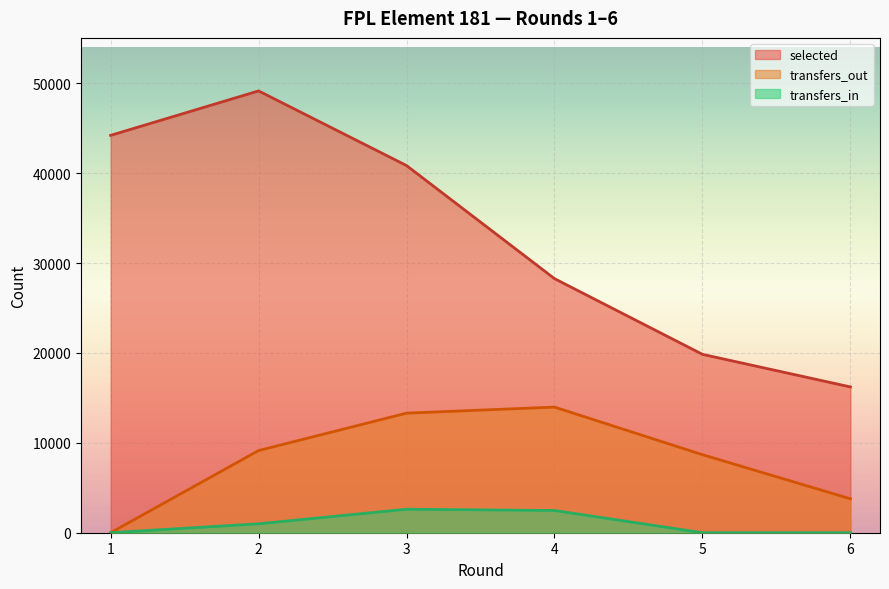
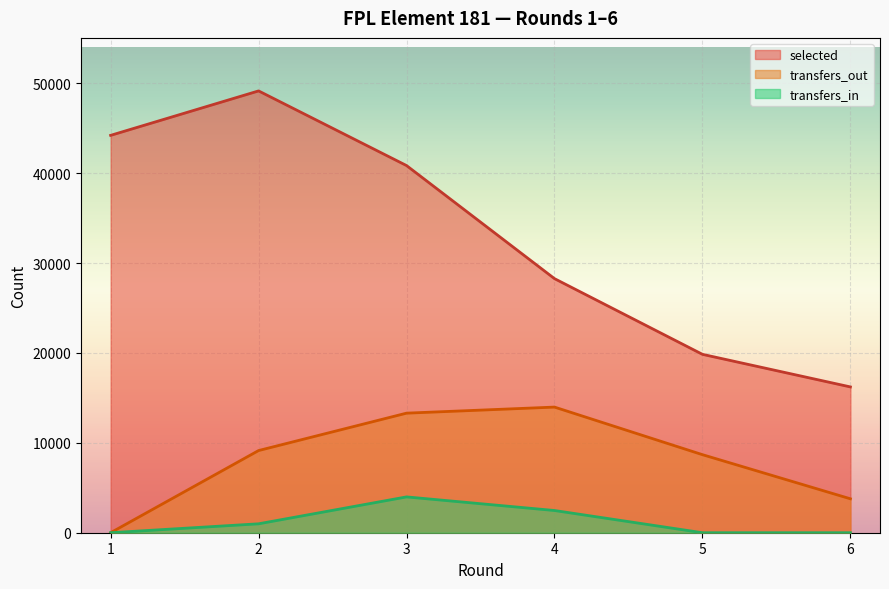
transfers_in, 3: 3000 -> 4000
